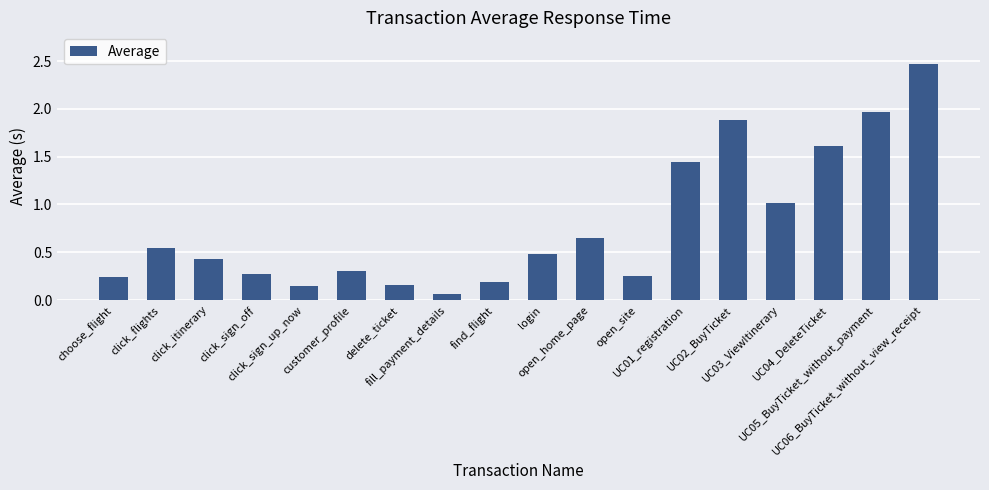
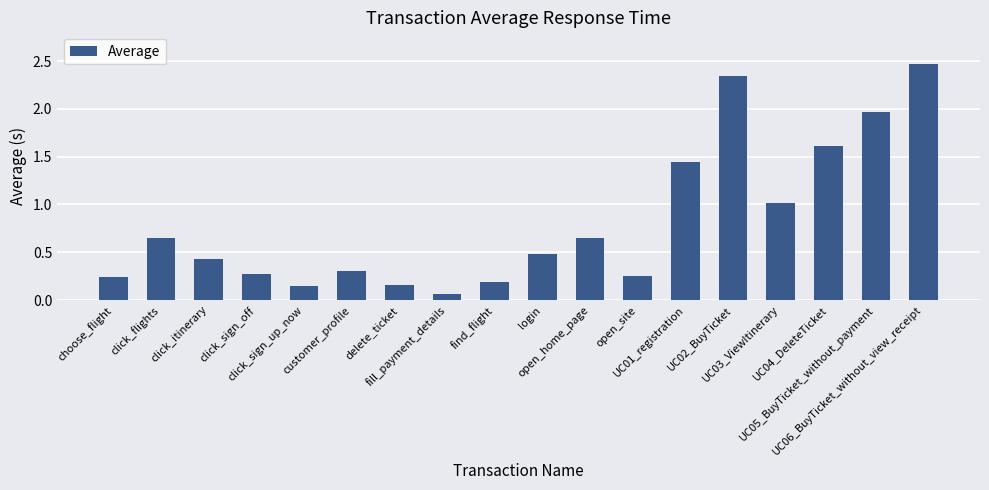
click_flights: 0.5 -> 0.7
UC02_BuyTicket: 1.9 -> 2.3
